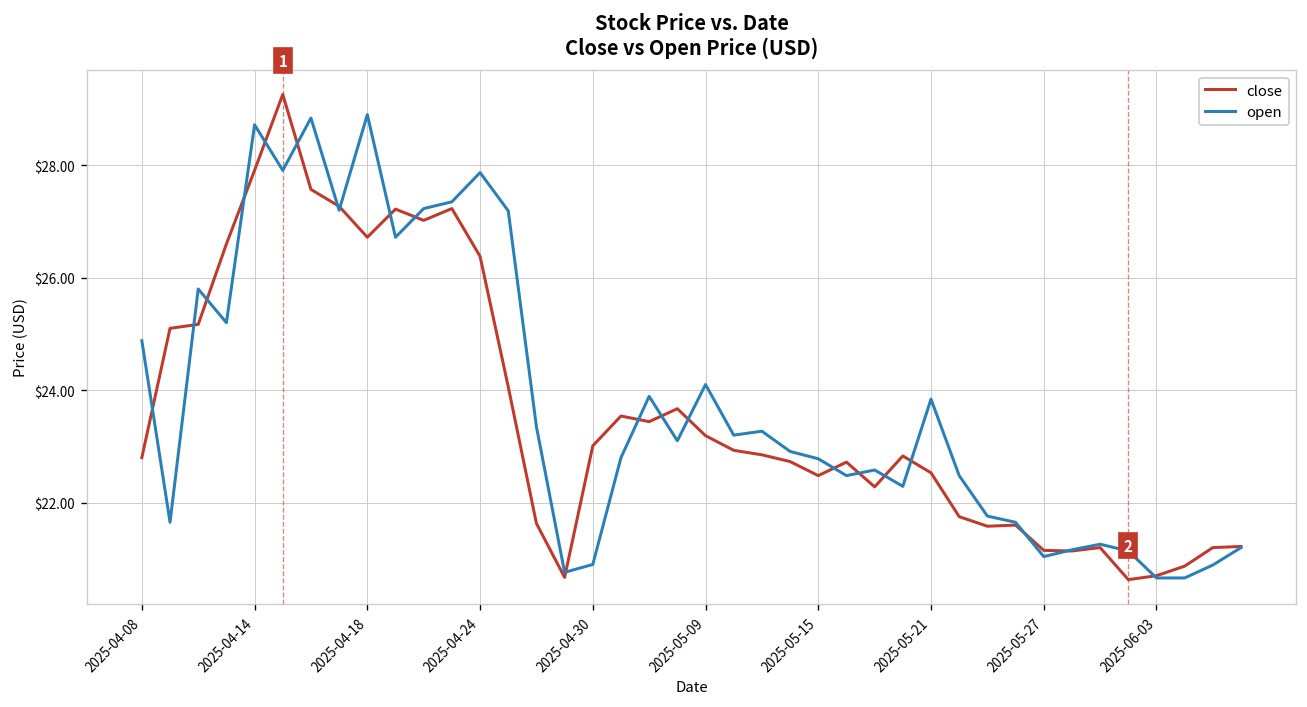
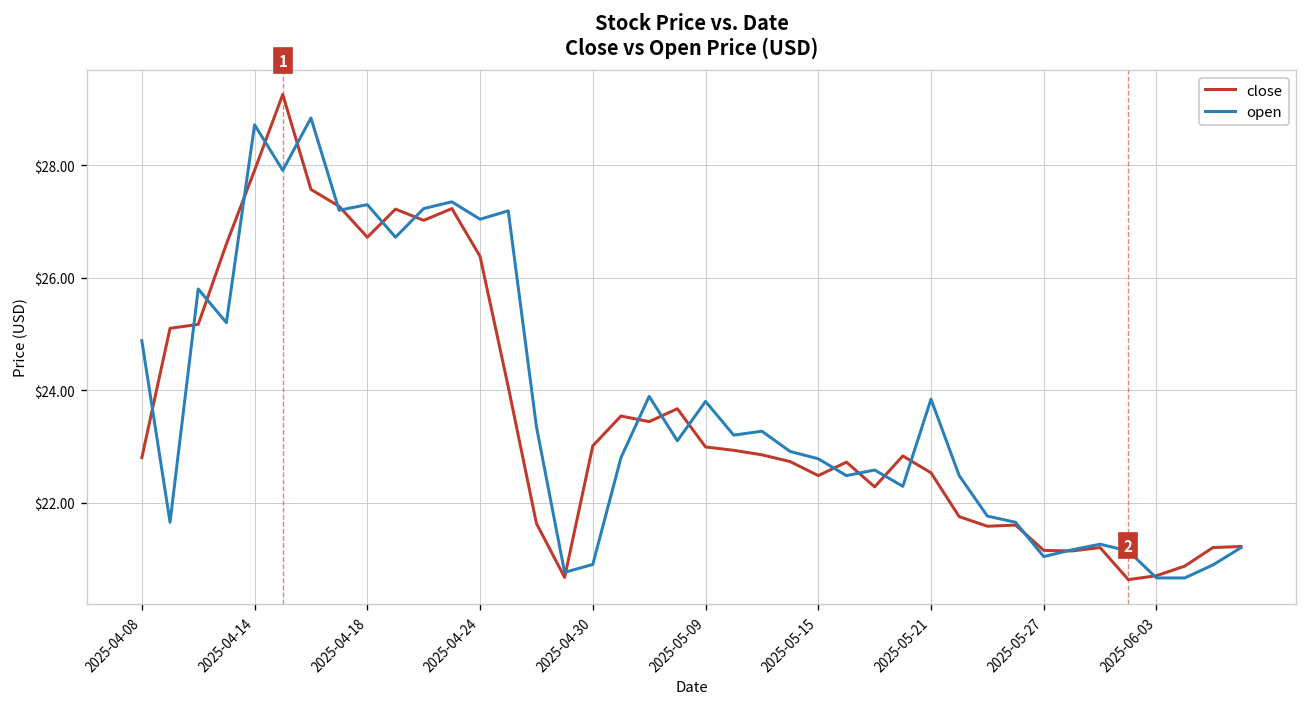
open, 2025-04-18: $28.9 -> $27.3
open, 2025-04-24: $27.9 -> $27.0
close, 2025-05-09: $23.2 -> $23.0
open, 2025-05-09: $24.1 -> $23.8
